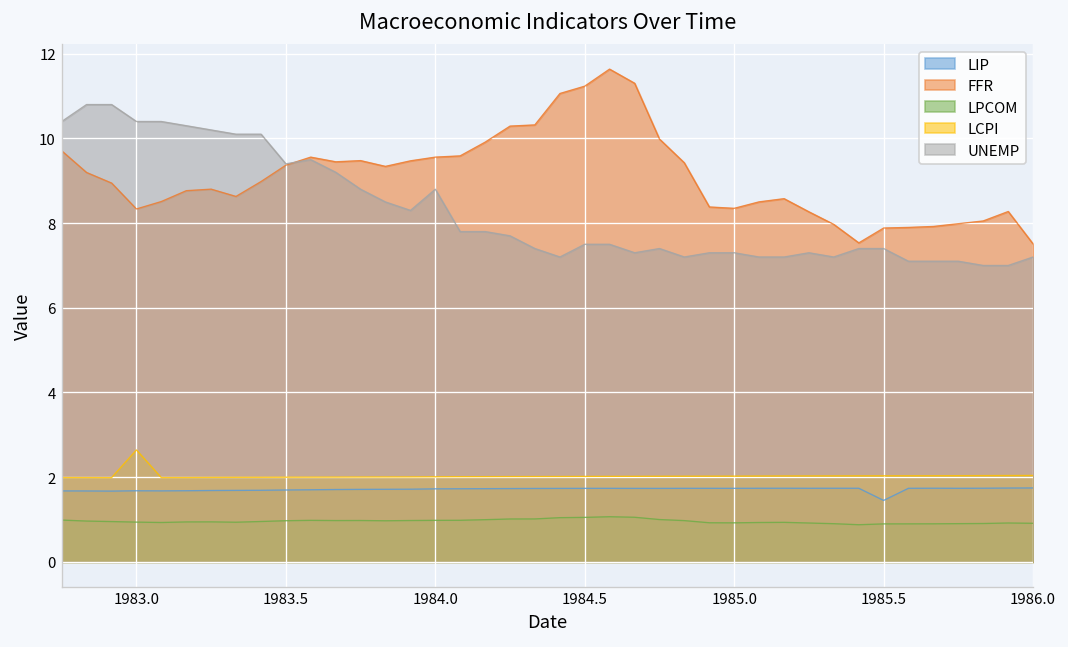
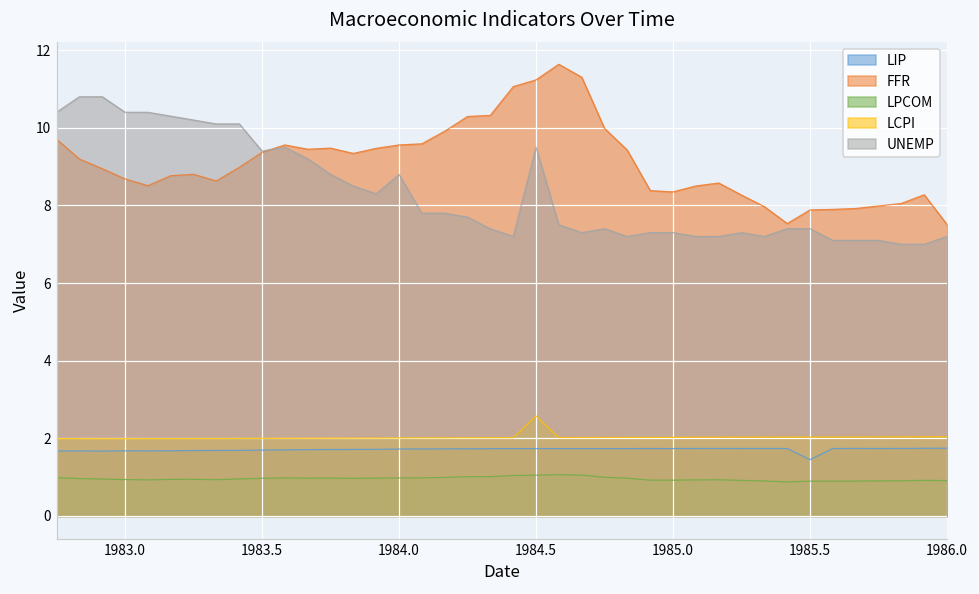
FFR, 1983.0: 8.3 -> 8.7
LCPI, 1983.0: 2.6 -> 2.0
LCPI, 1984.5: 2.0 -> 2.6
UNEMP, 1984.5: 7.5 -> 9.5
